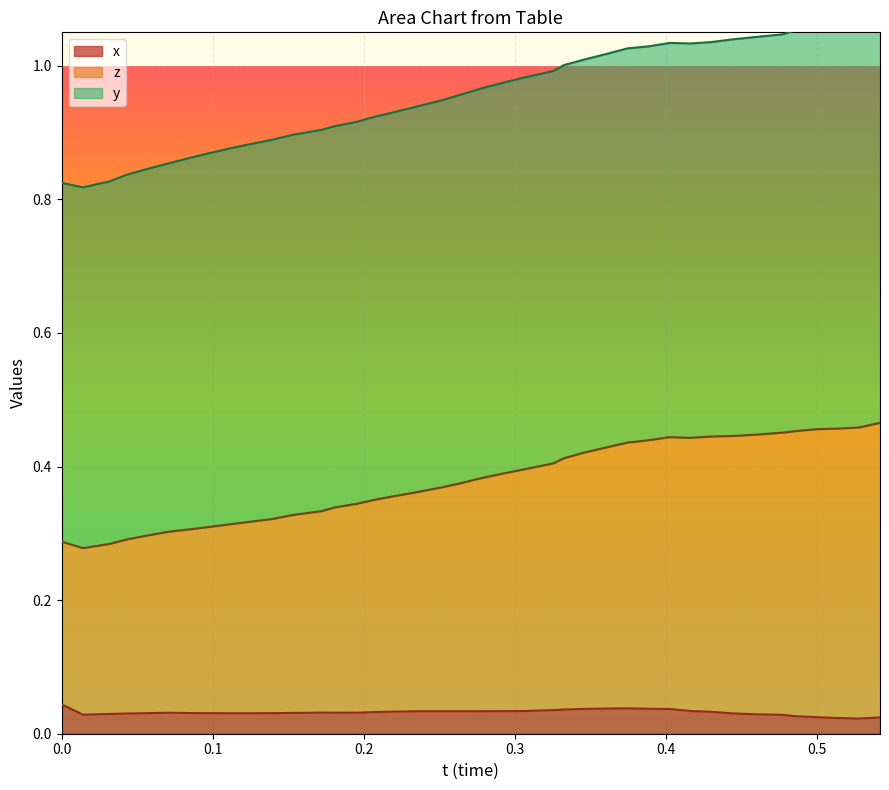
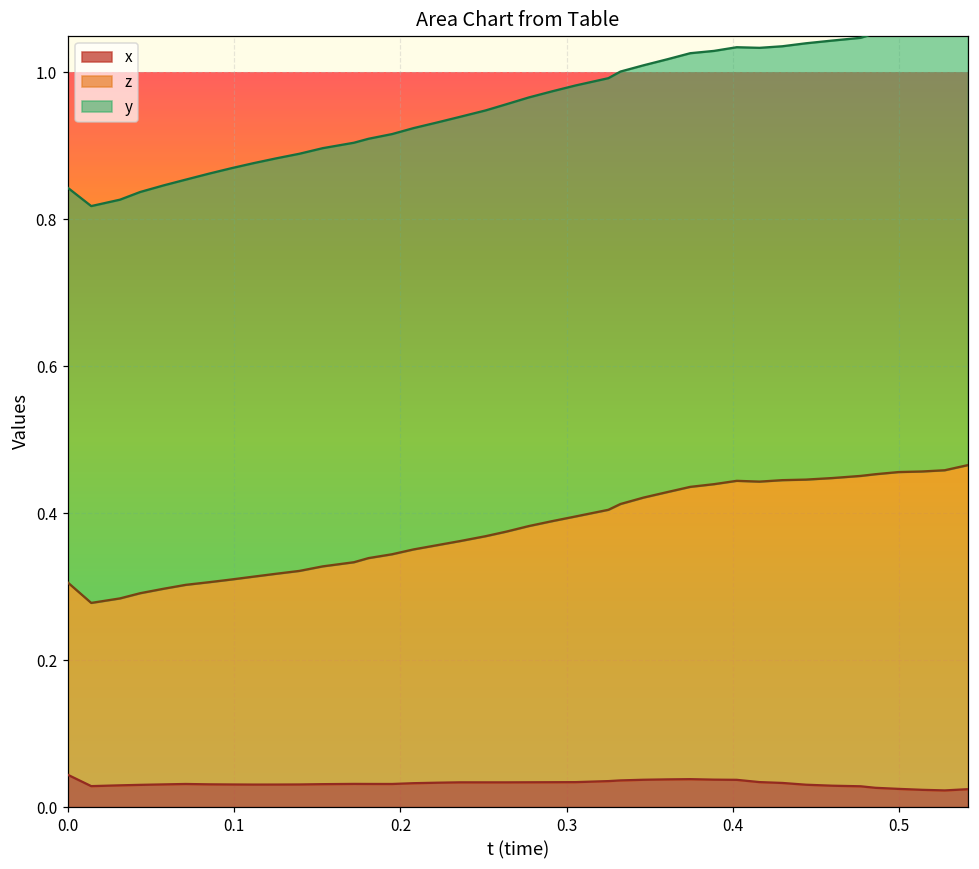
z, 0.0: 0.24 -> 0.26
